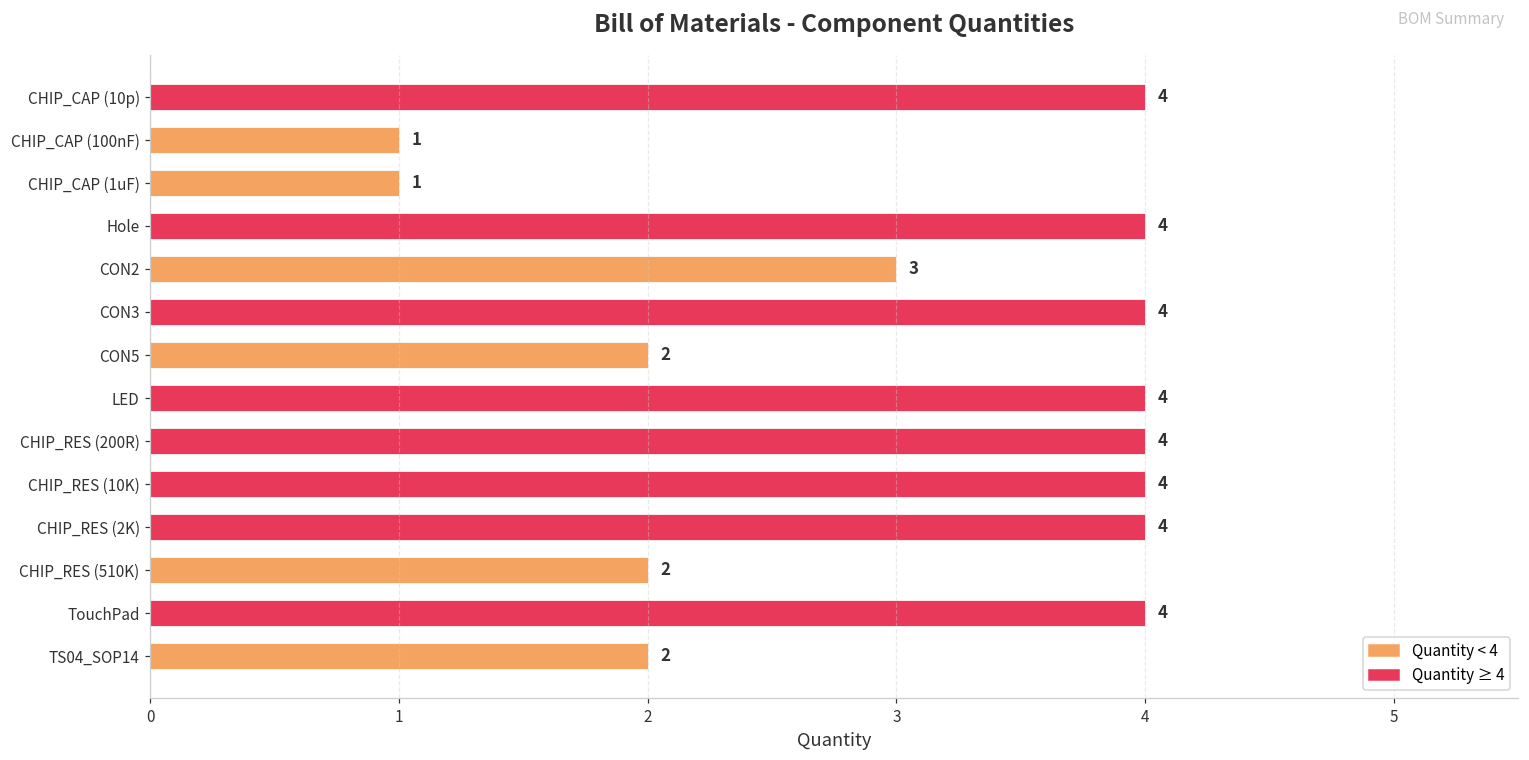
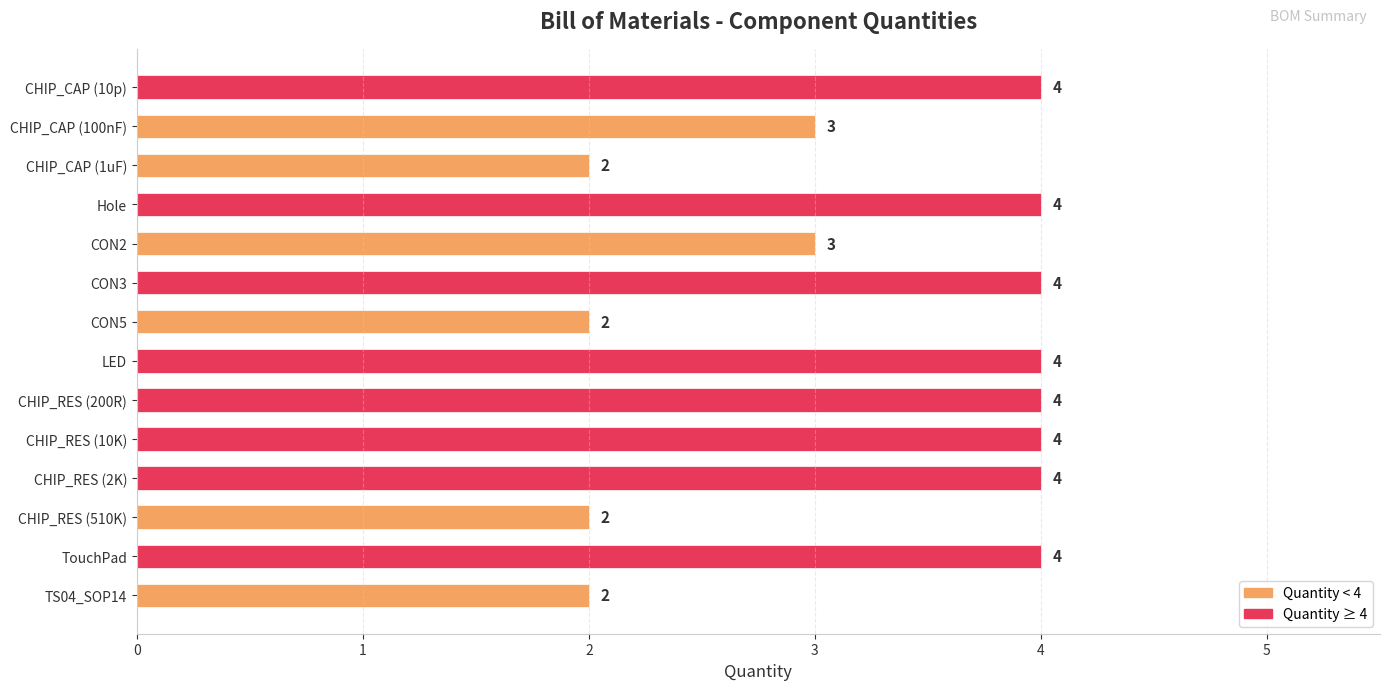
CHIP_CAP (100nF): 1 -> 3
CHIP_CAP (1uF): 1 -> 2
